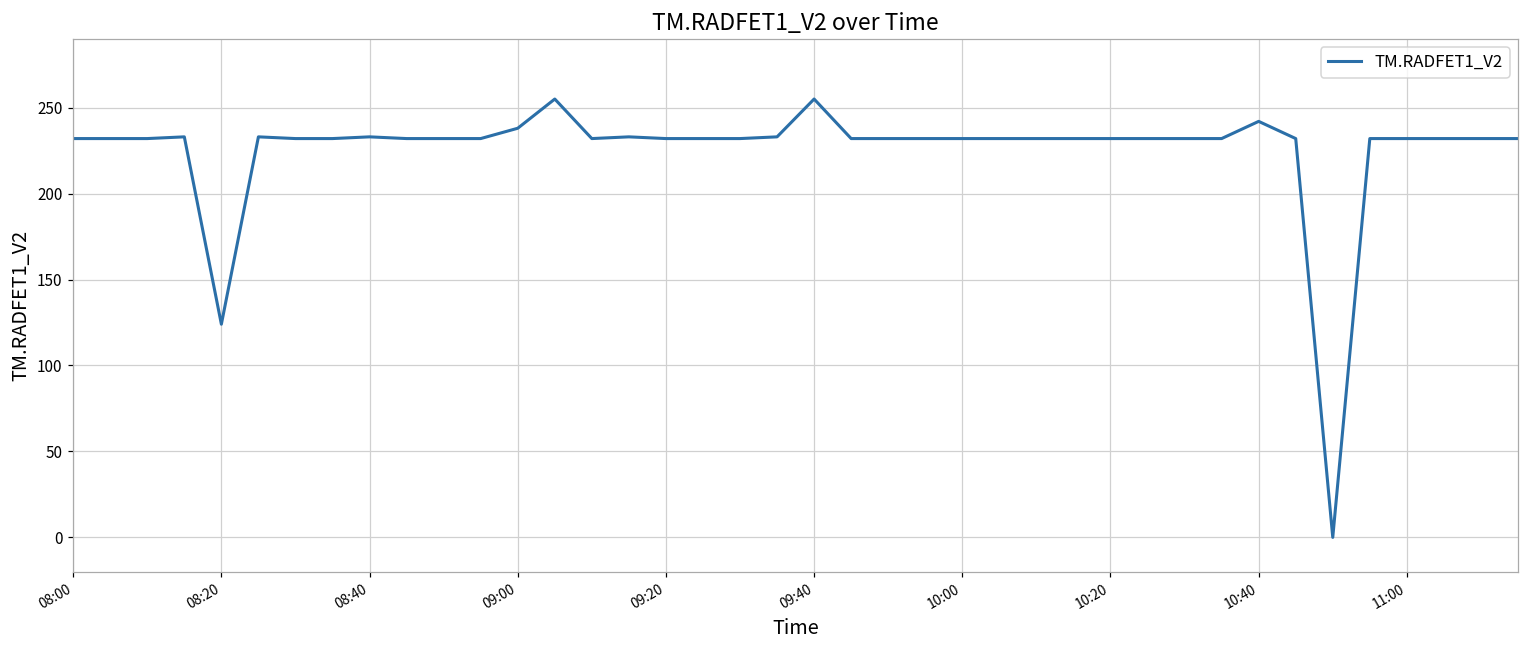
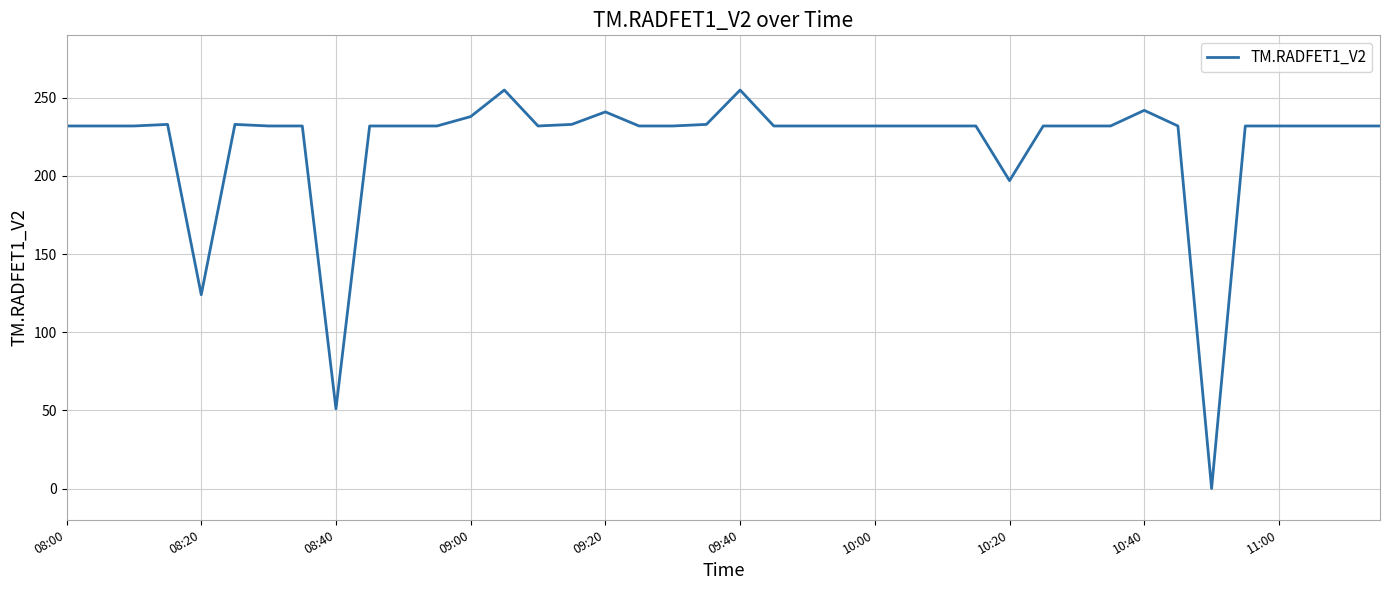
08:40: 233 -> 51
09:20: 232 -> 241
10:20: 232 -> 197
